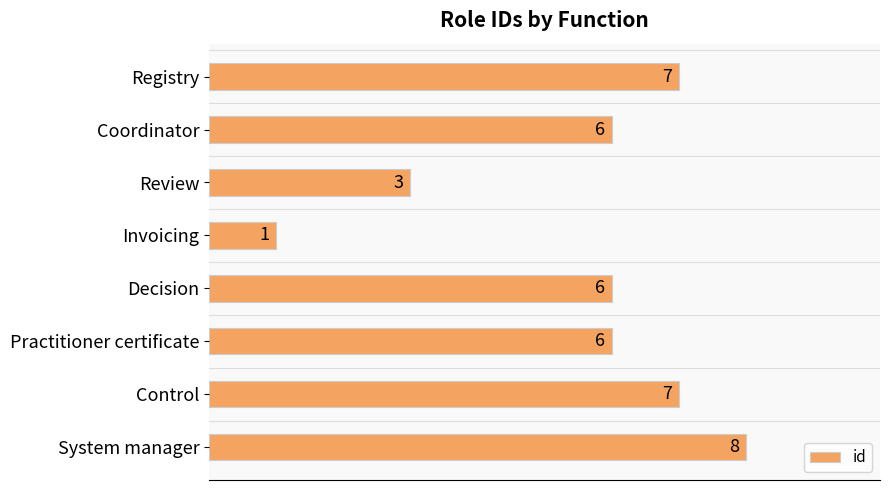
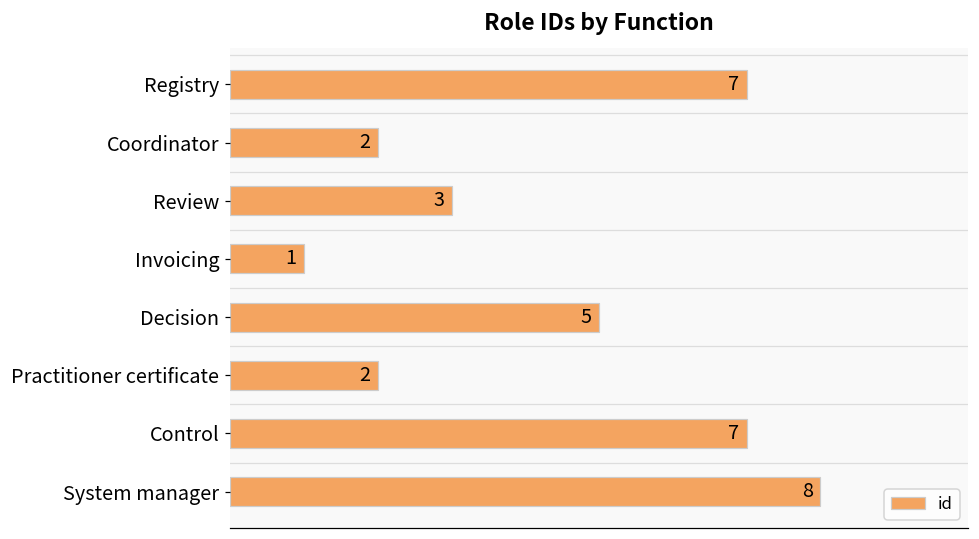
Coordinator: 6 -> 2
Decision: 6 -> 5
Practitioner certificate: 6 -> 2
